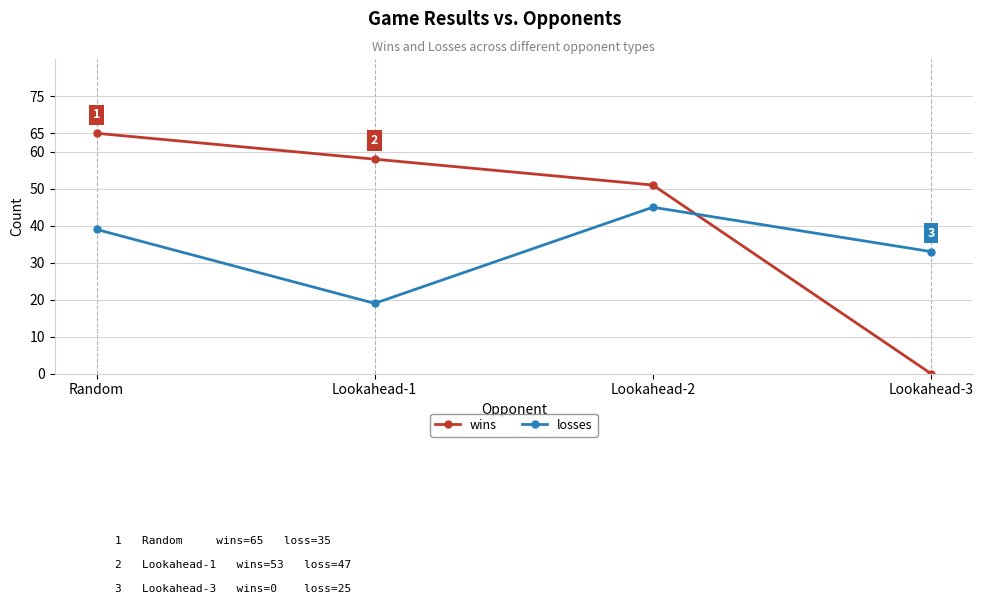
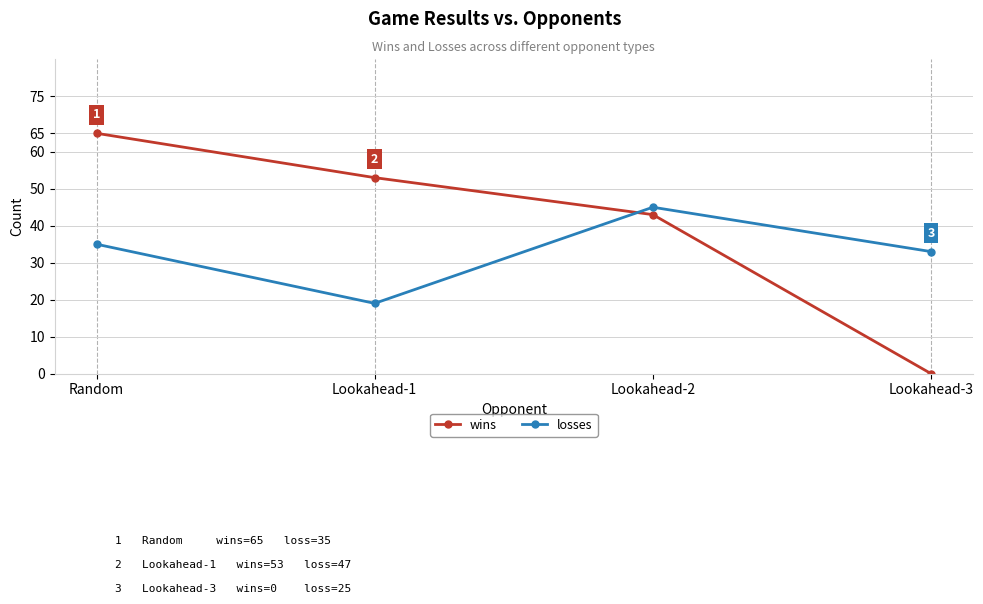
losses, Random: 39 -> 35
wins, Lookahead-1: 58 -> 53
wins, Lookahead-2: 51 -> 43
